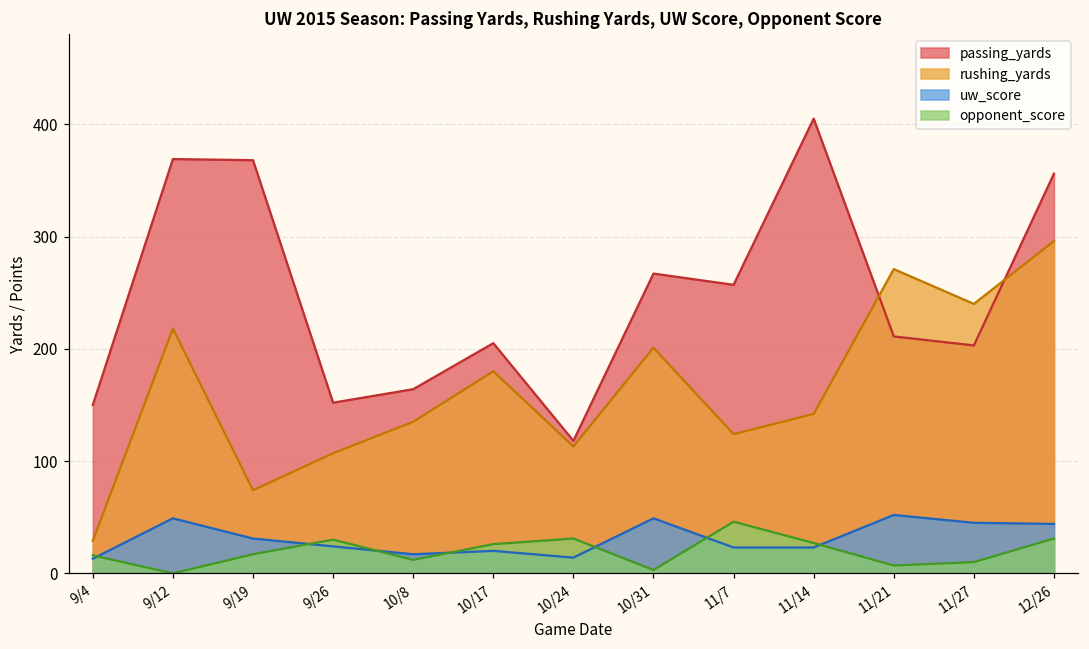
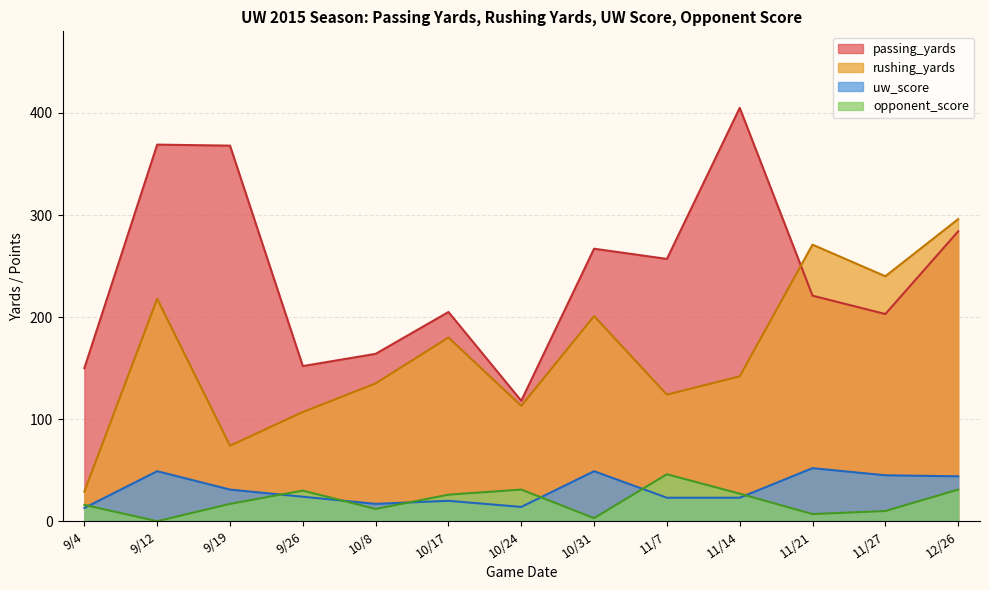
passing_yards, 11/21: 211 -> 221
passing_yards, 12/26: 356 -> 284
